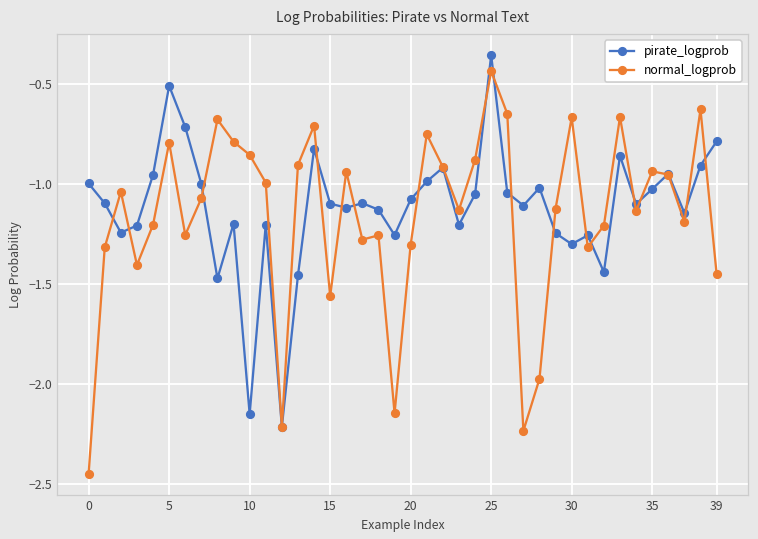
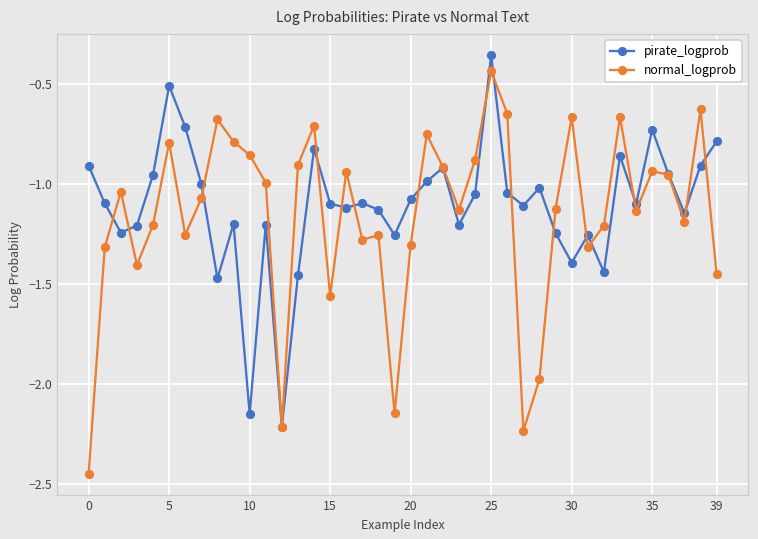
pirate_logprob, 0: -1.00 -> -0.91
pirate_logprob, 30: -1.30 -> -1.39
pirate_logprob, 35: -1.03 -> -0.73
